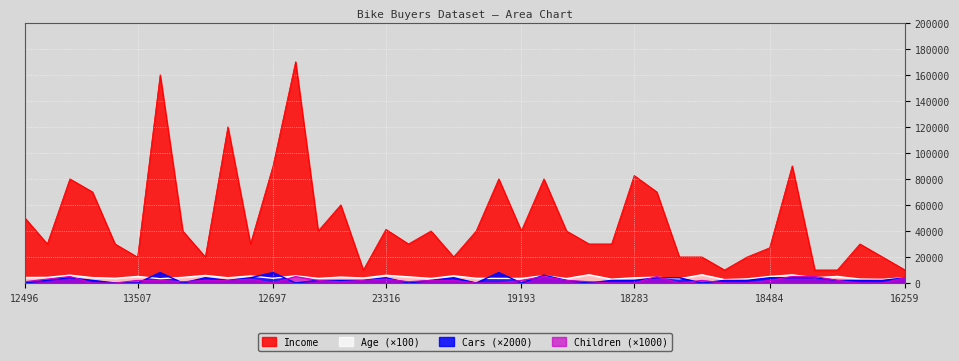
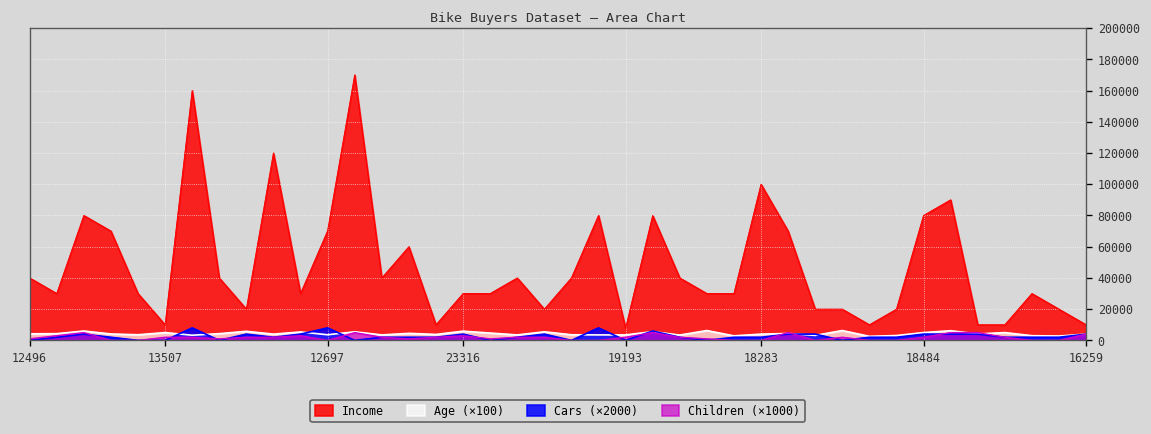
Income, 12496: 50000 -> 40000
Income, 13507: 20000 -> 10000
Income, 12697: 90000 -> 70000
Income, 23316: 41000 -> 30000
Income, 19193: 40000 -> 8000
Income, 18283: 83000 -> 100000
Income, 18484: 27000 -> 80000
